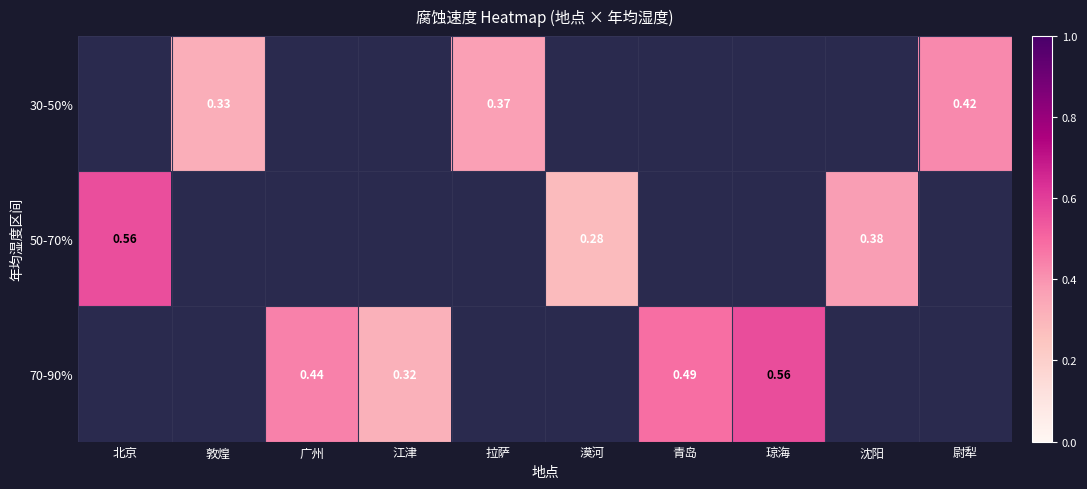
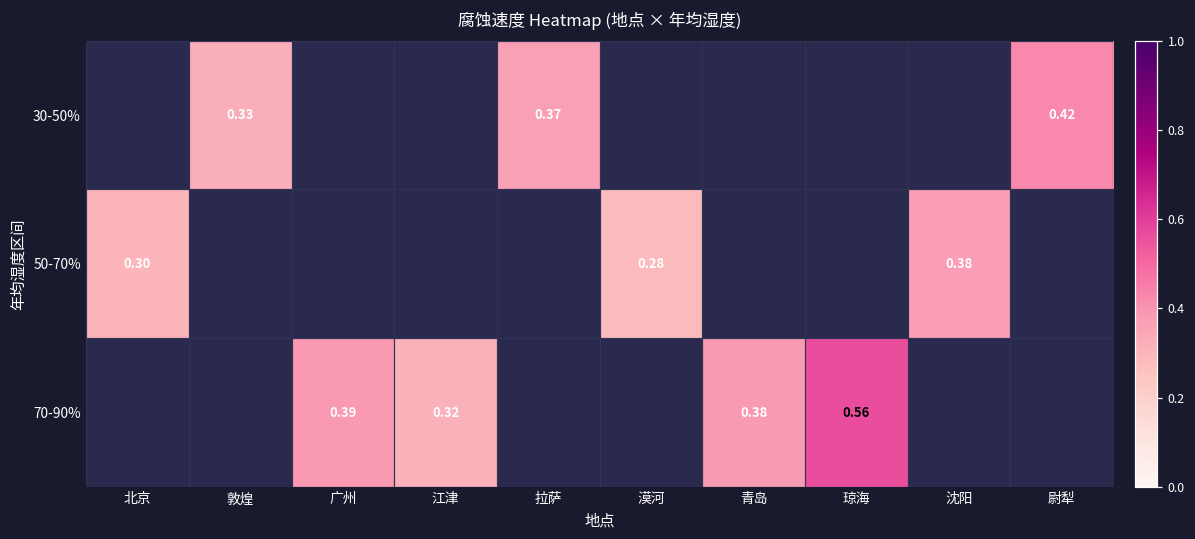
50-70%, 北京: 0.56 -> 0.30
70-90%, 广州: 0.44 -> 0.39
70-90%, 青岛: 0.49 -> 0.38
